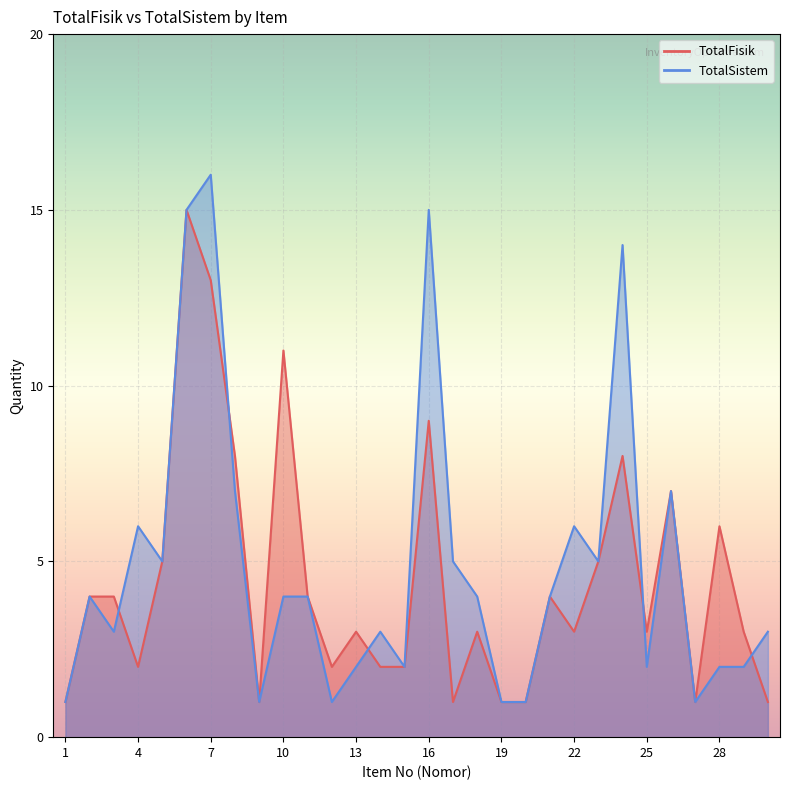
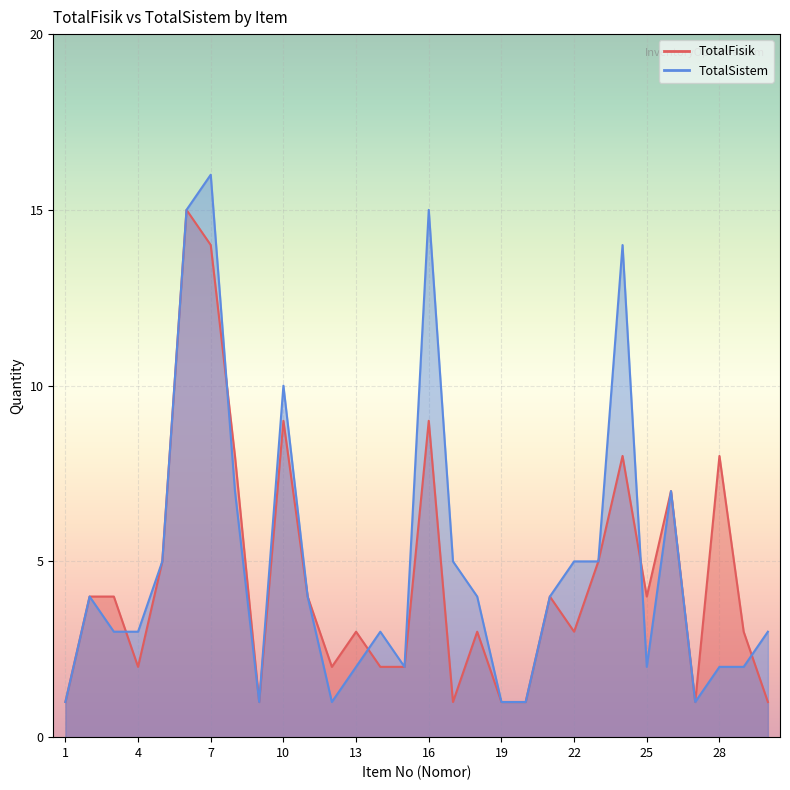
TotalSistem, 4: 6 -> 3
TotalFisik, 7: 13 -> 14
TotalFisik, 10: 11 -> 9
TotalSistem, 10: 4 -> 10
TotalSistem, 22: 6 -> 5
TotalFisik, 25: 3 -> 4
TotalFisik, 28: 6 -> 8
